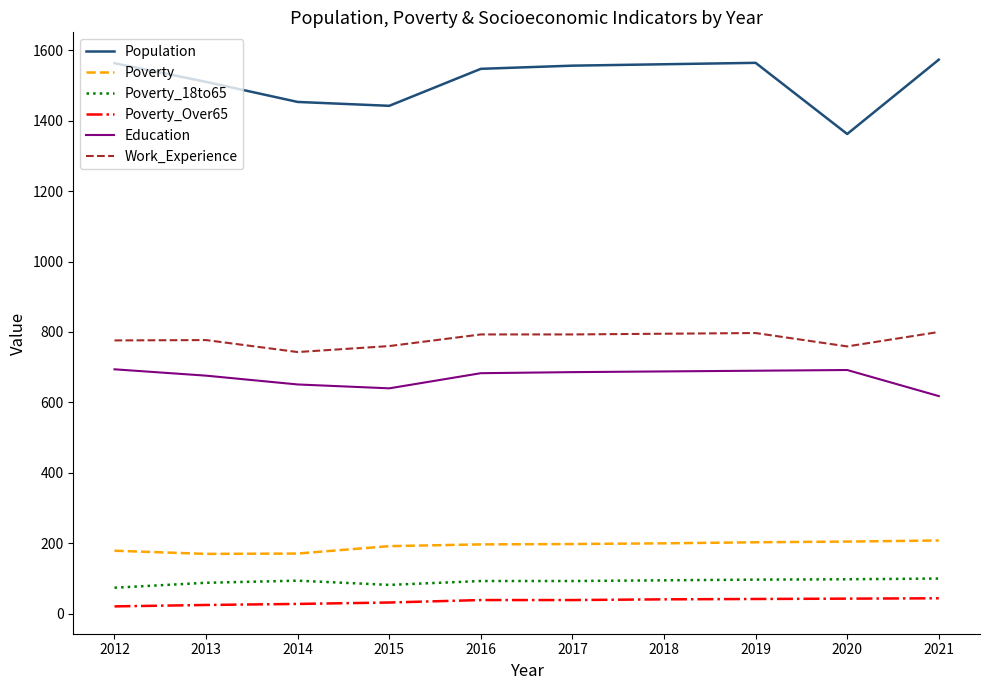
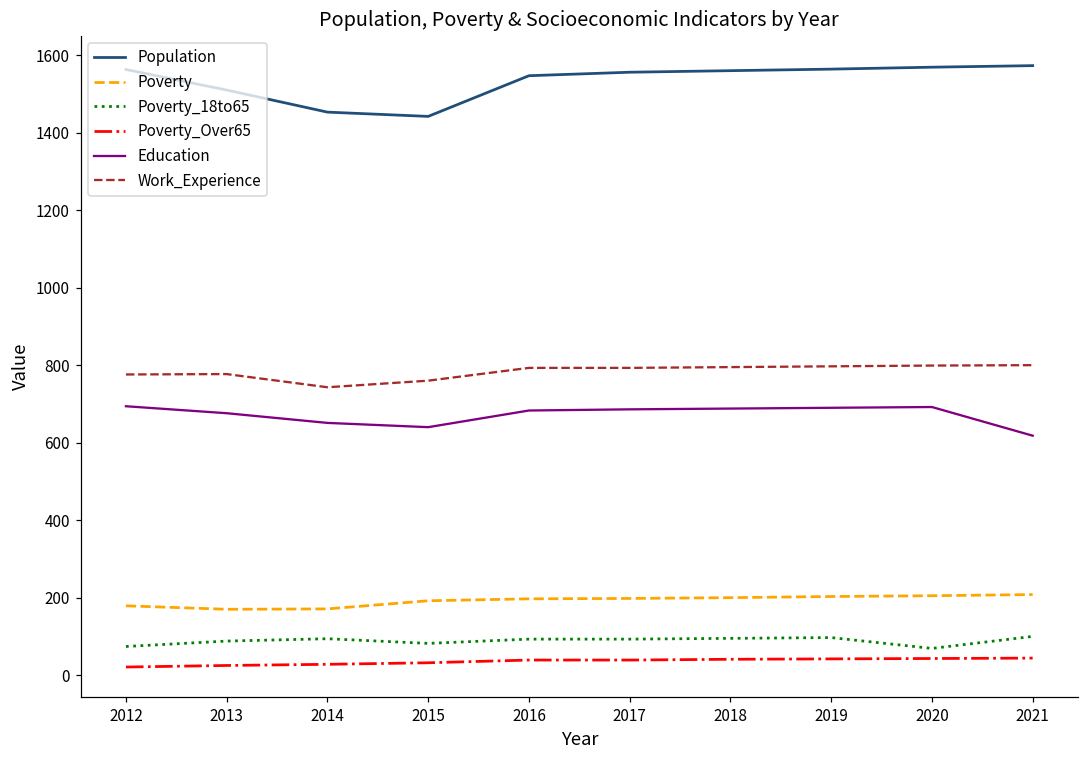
Population, 2020: 1360 -> 1570
Poverty_18to65, 2020: 100 -> 70
Work_Experience, 2020: 760 -> 800
